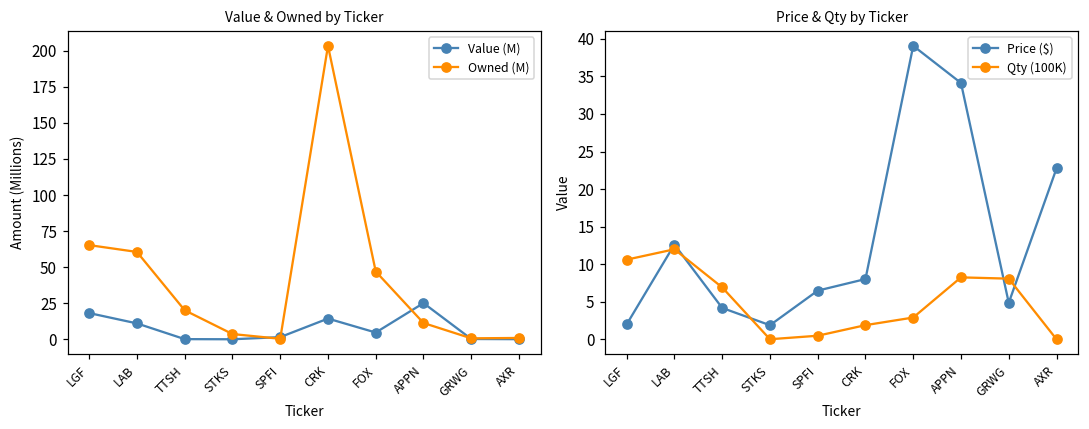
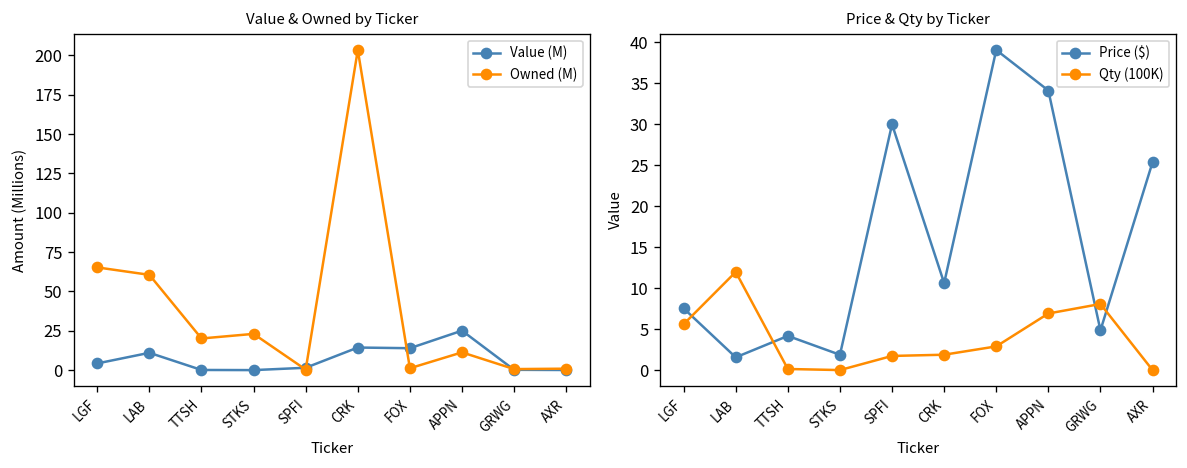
Value & Owned by Ticker, Value (M), LGF: 18 -> 4
Value & Owned by Ticker, Owned (M), STKS: 4 -> 23
Value & Owned by Ticker, Value (M), FOX: 5 -> 14
Value & Owned by Ticker, Owned (M), FOX: 47 -> 1
Price & Qty by Ticker, Price ($), LGF: 2 -> 8
Price & Qty by Ticker, Qty (100K), LGF: 11 -> 6
Price & Qty by Ticker, Price ($), LAB: 13 -> 2
Price & Qty by Ticker, Qty (100K), TTSH: 7 -> 0
Price & Qty by Ticker, Price ($), SPFI: 7 -> 30
Price & Qty by Ticker, Qty (100K), SPFI: 1 -> 2
Price & Qty by Ticker, Price ($), CRK: 8 -> 11
Price & Qty by Ticker, Qty (100K), APPN: 8 -> 7
Price & Qty by Ticker, Price ($), AXR: 23 -> 25
